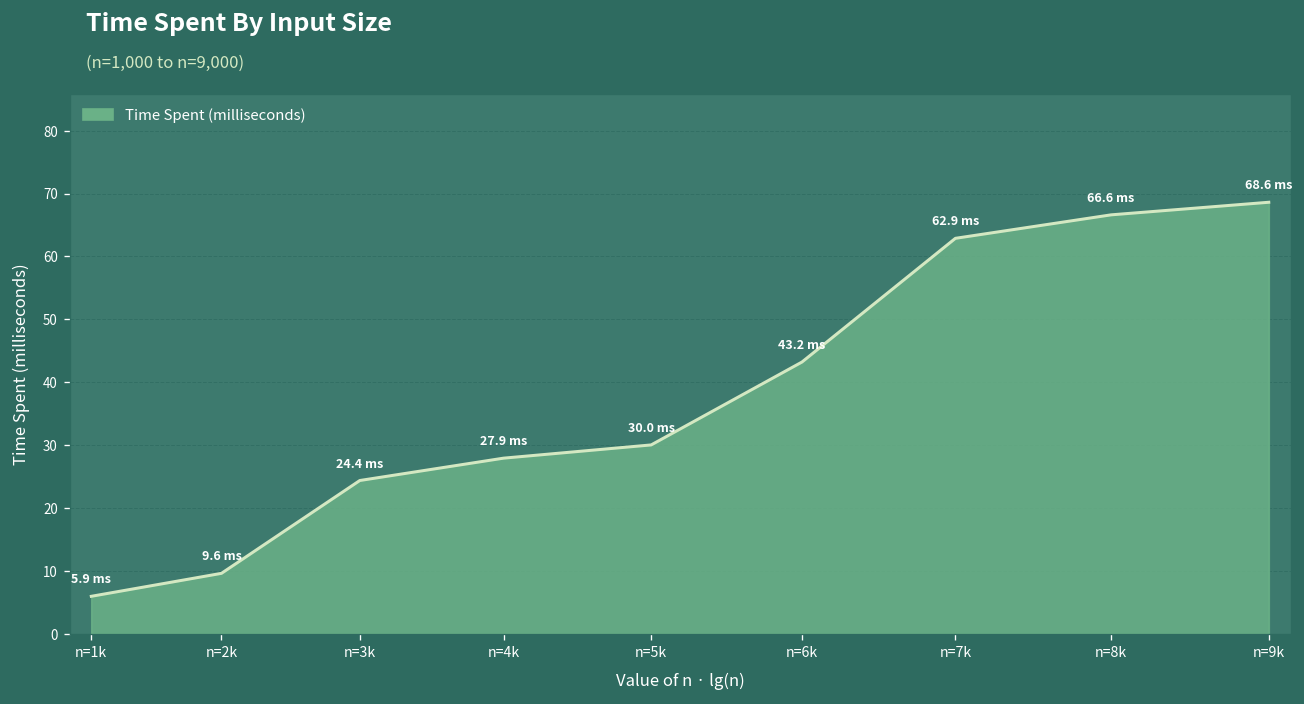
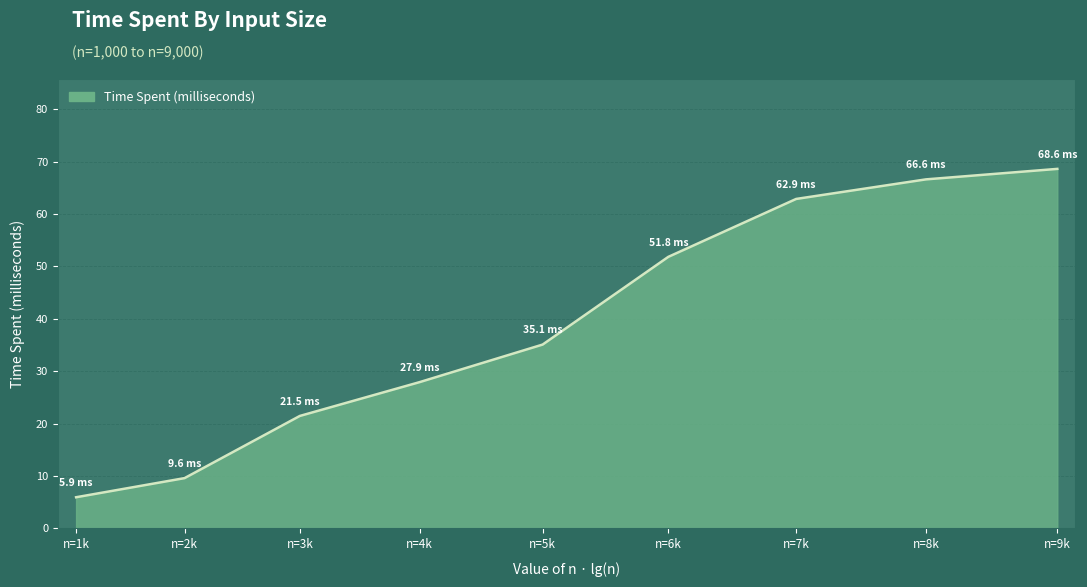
n=3k: 24.4 -> 21.5
n=5k: 30.0 -> 35.1
n=6k: 43.2 -> 51.8
